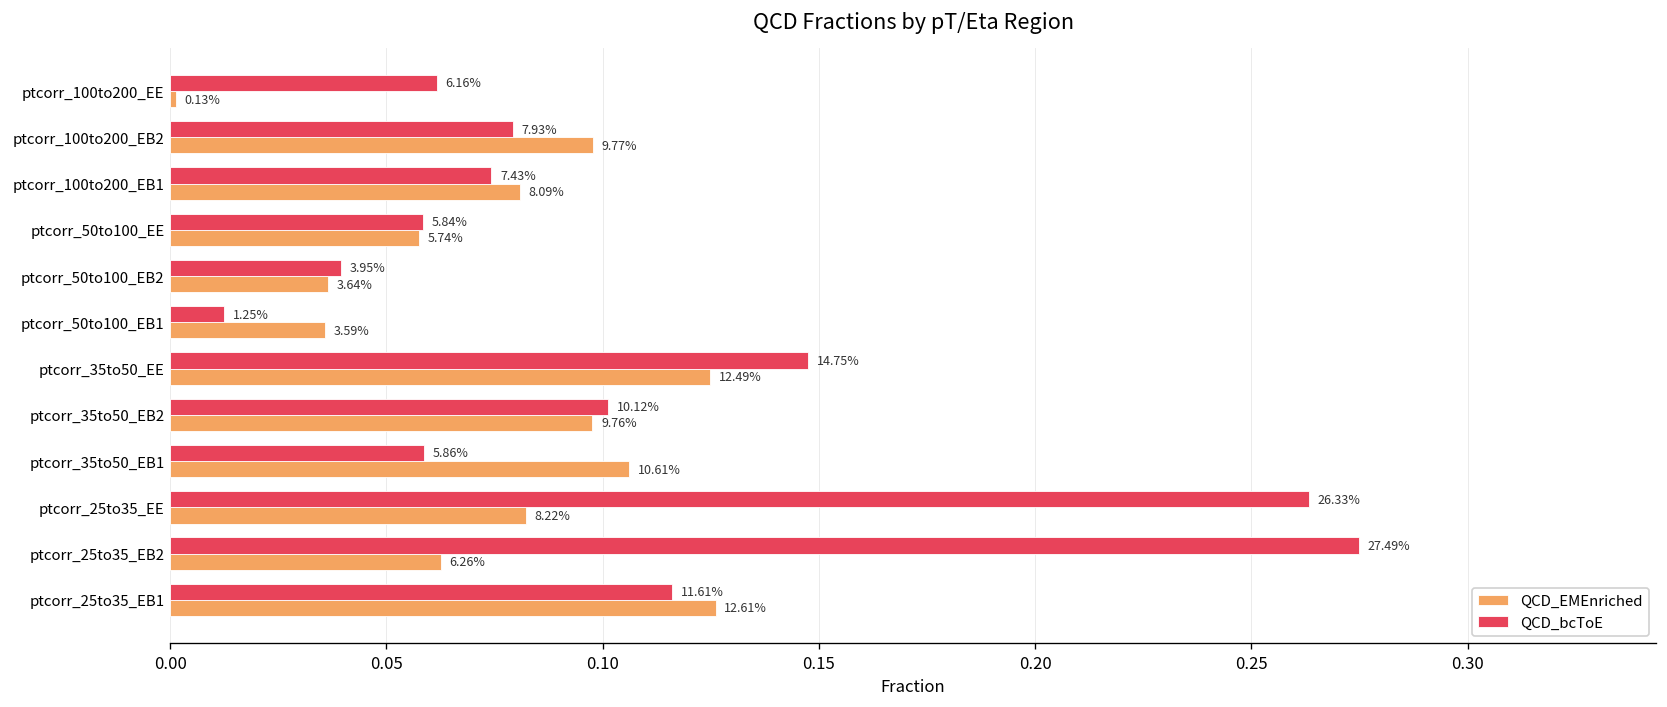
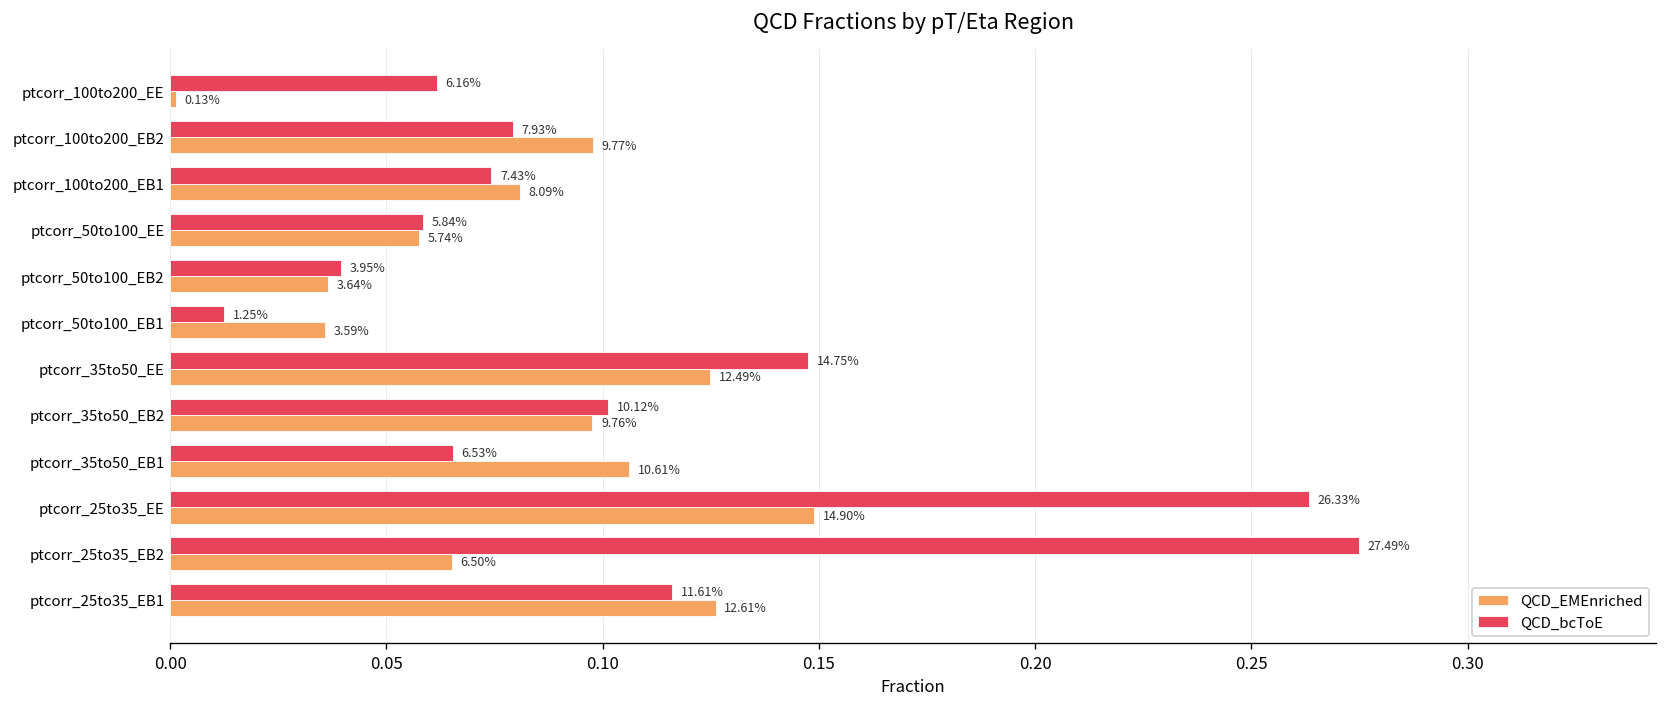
QCD_bcToE, ptcorr_35to50_EB1: 5.86% -> 6.53%
QCD_EMEnriched, ptcorr_25to35_EE: 8.22% -> 14.90%
QCD_EMEnriched, ptcorr_25to35_EB2: 6.26% -> 6.50%
